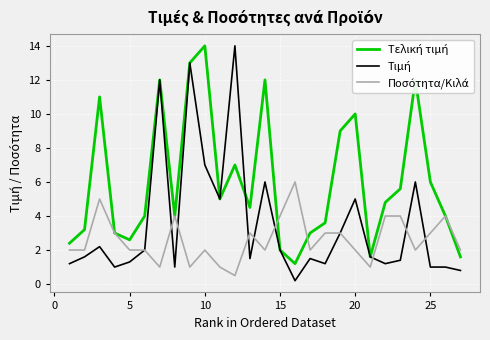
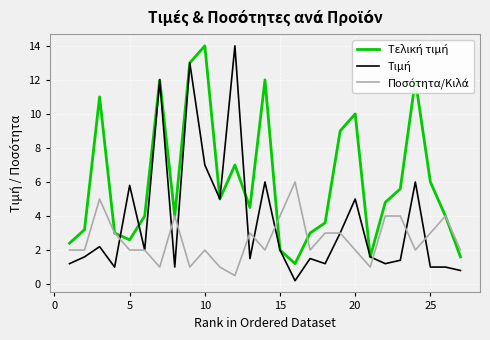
Τιμή, 5: 1.3 -> 5.8
